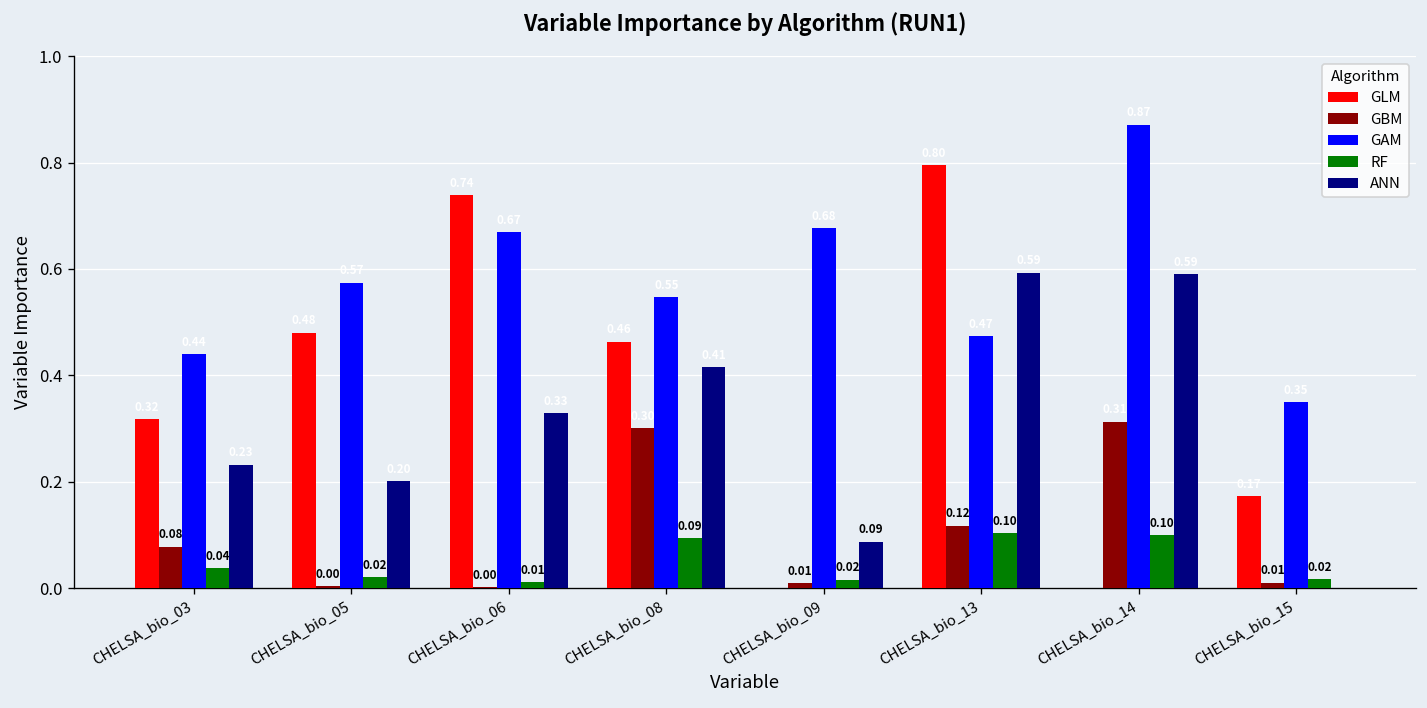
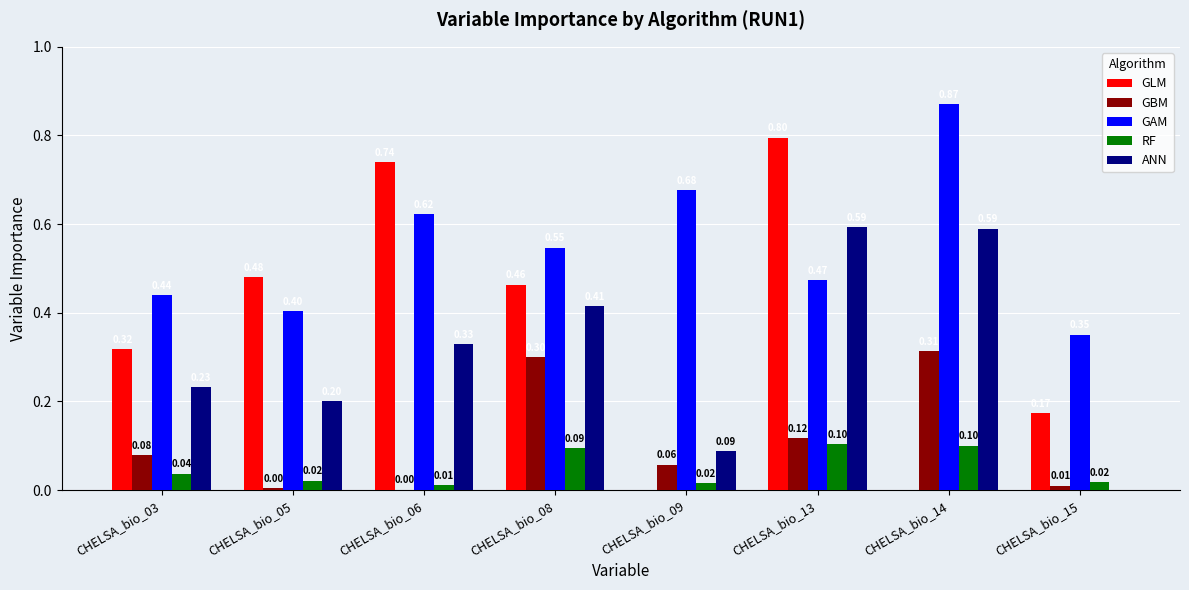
GAM, CHELSA_bio_05: 0.57 -> 0.40
GAM, CHELSA_bio_06: 0.67 -> 0.62
GBM, CHELSA_bio_09: 0.01 -> 0.06
